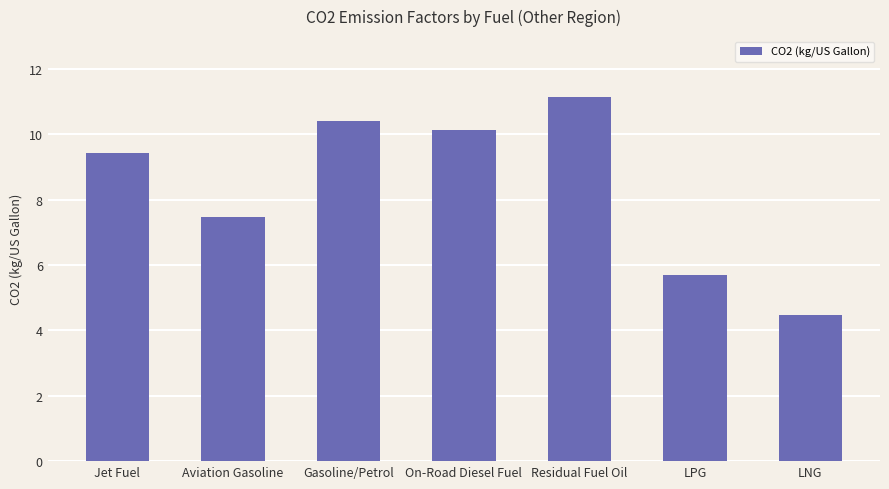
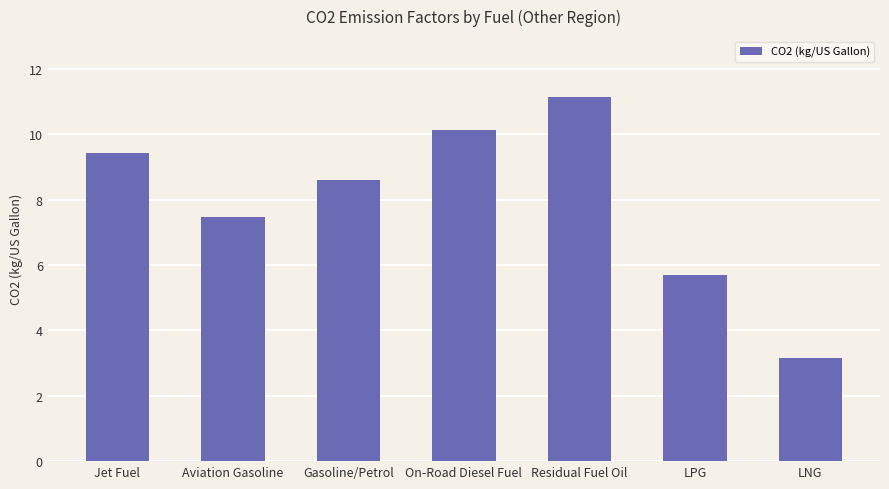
Gasoline/Petrol: 10.4 -> 8.6
LNG: 4.5 -> 3.1
